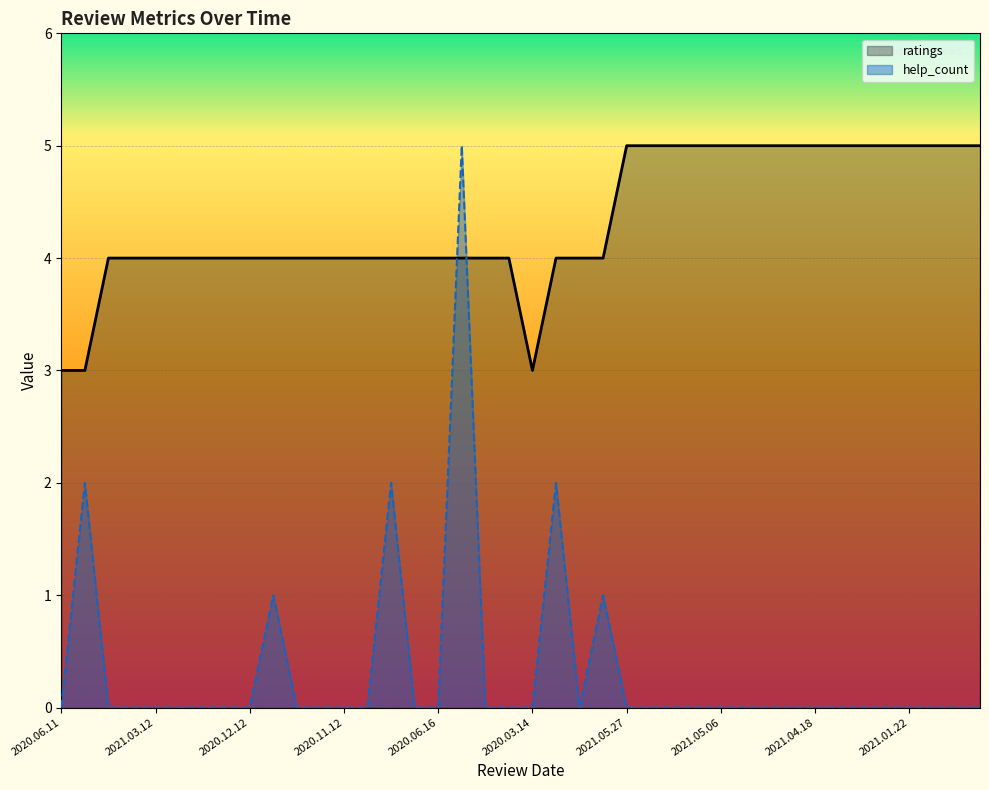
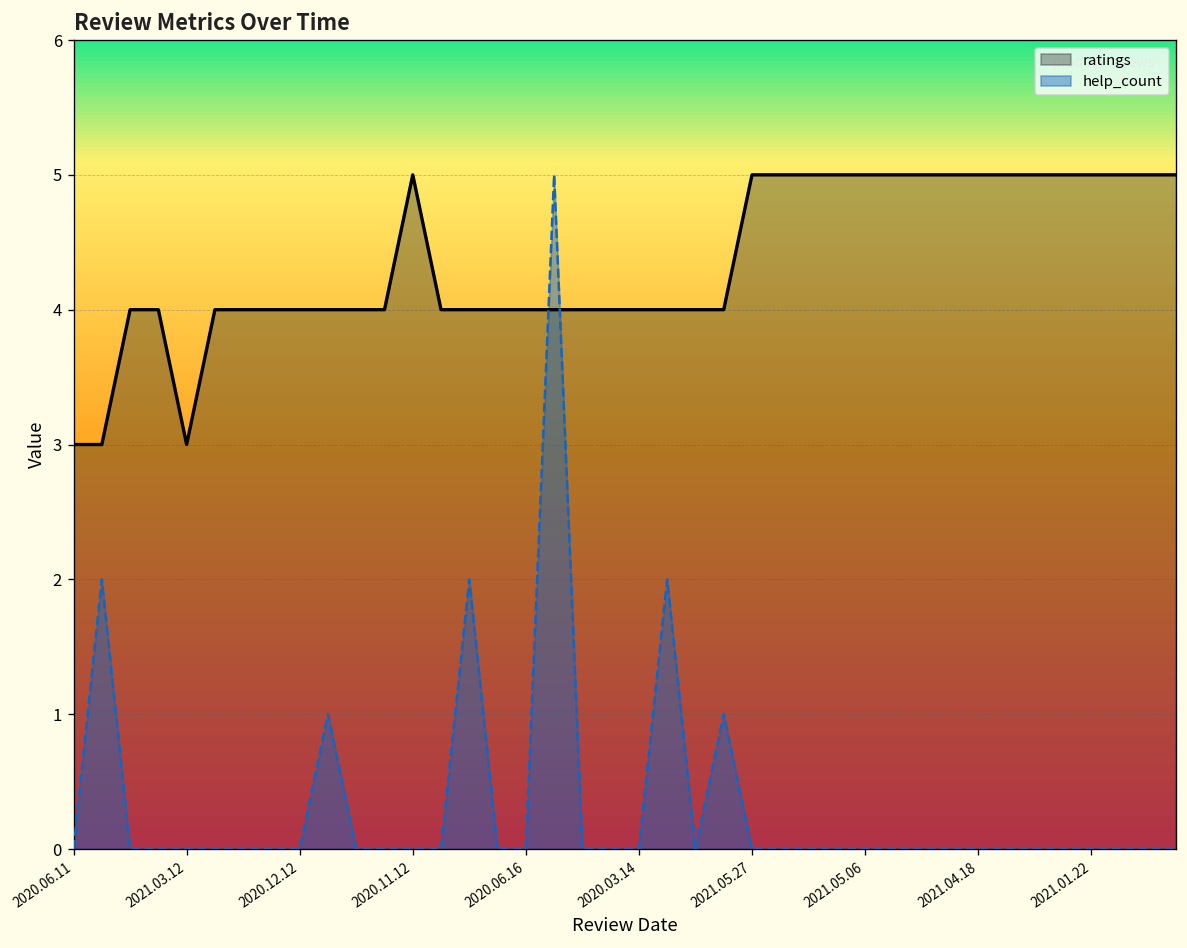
ratings, 2021.03.12: 4 -> 3
ratings, 2020.11.12: 4 -> 5
ratings, 2020.03.14: 3 -> 4
